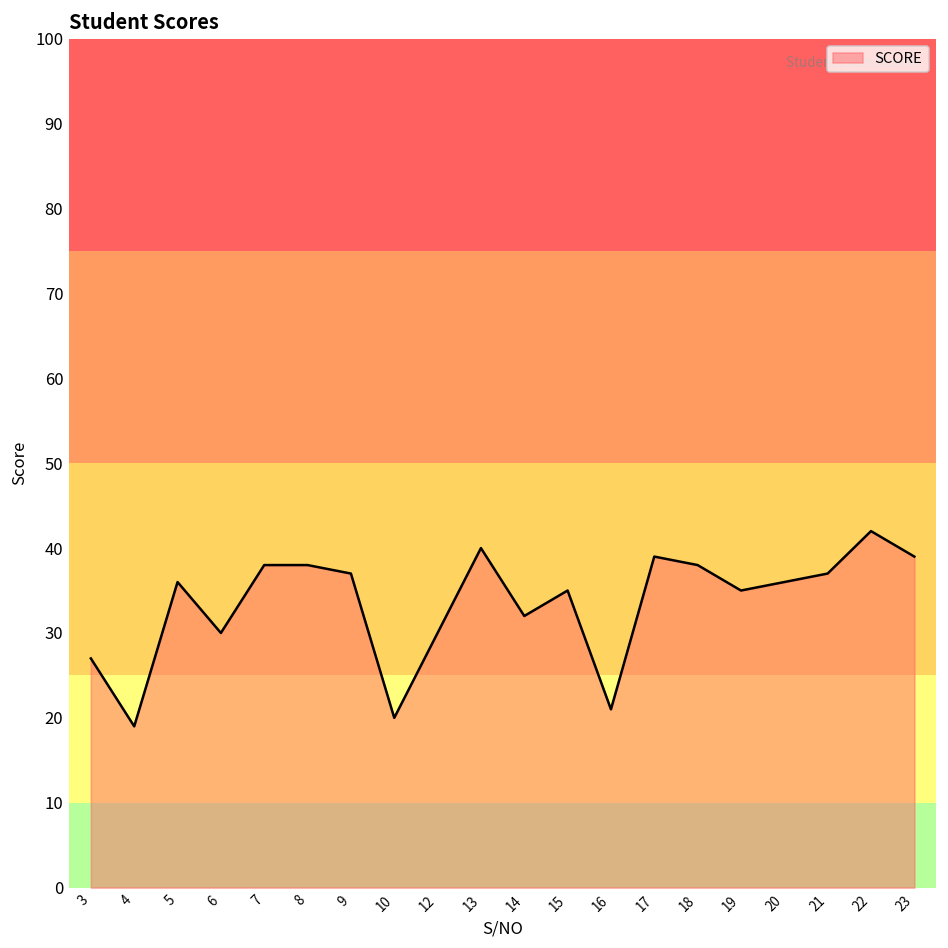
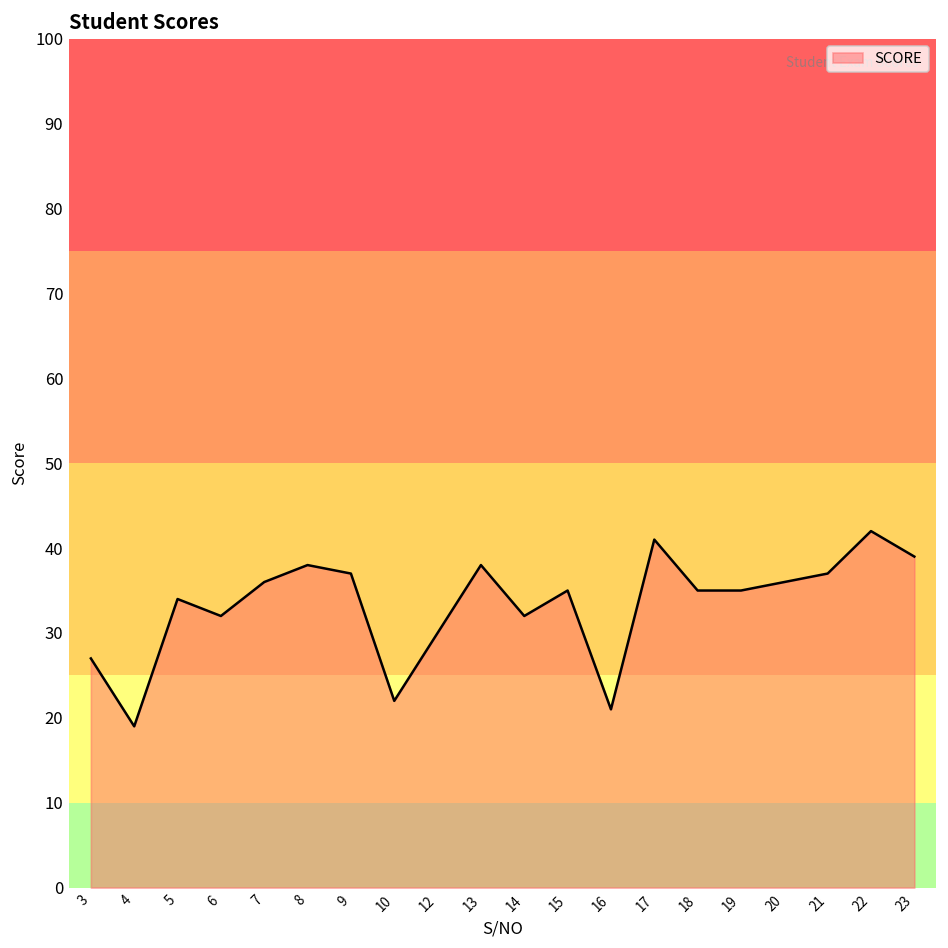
5: 36 -> 34
6: 30 -> 32
7: 38 -> 36
10: 20 -> 22
13: 40 -> 38
17: 39 -> 41
18: 38 -> 35
